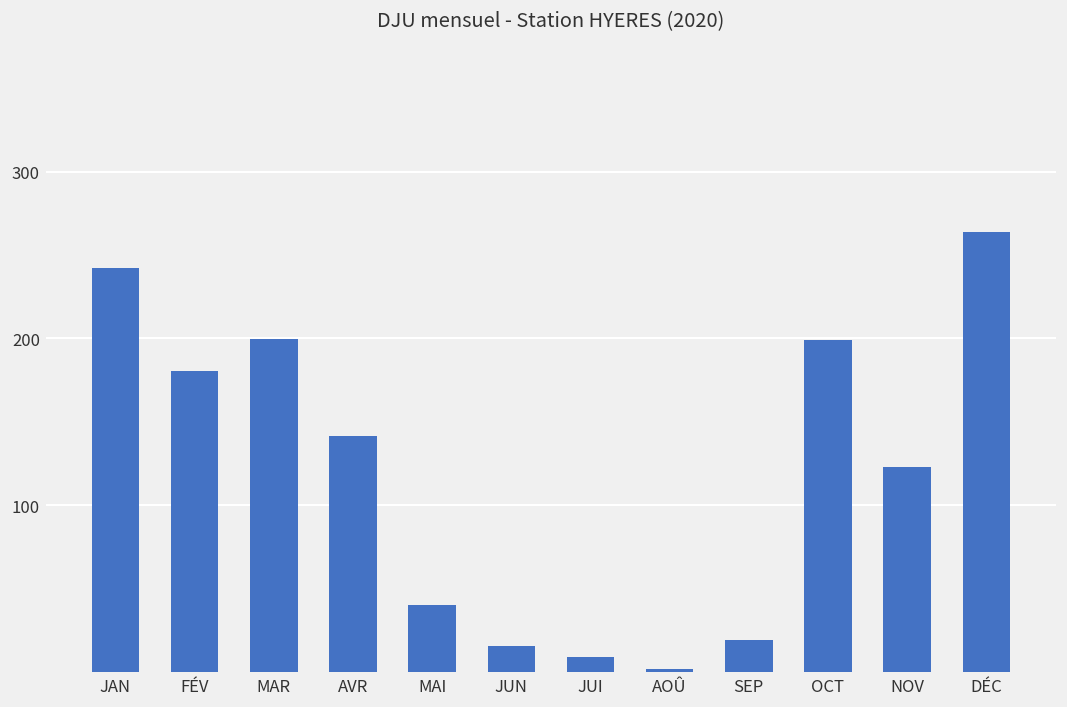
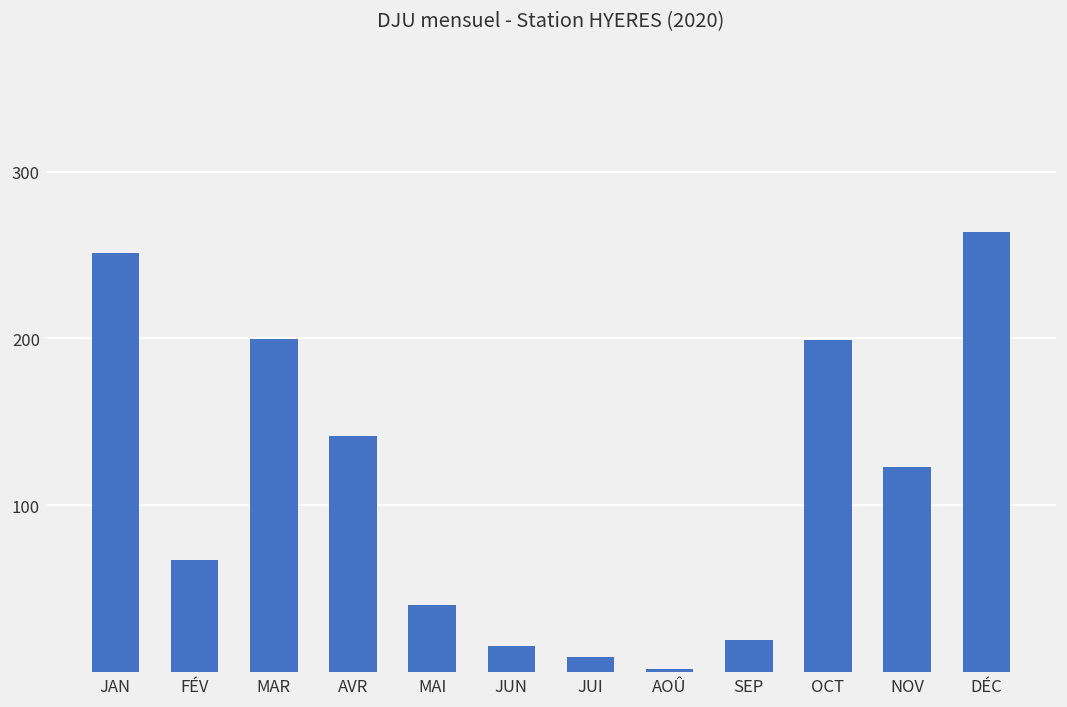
JAN: 242 -> 251
FÉV: 180 -> 67
